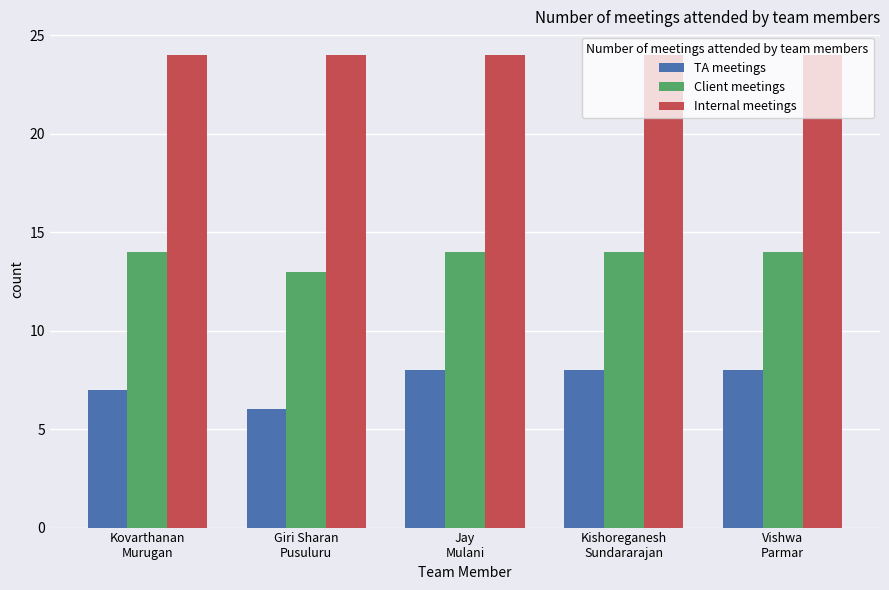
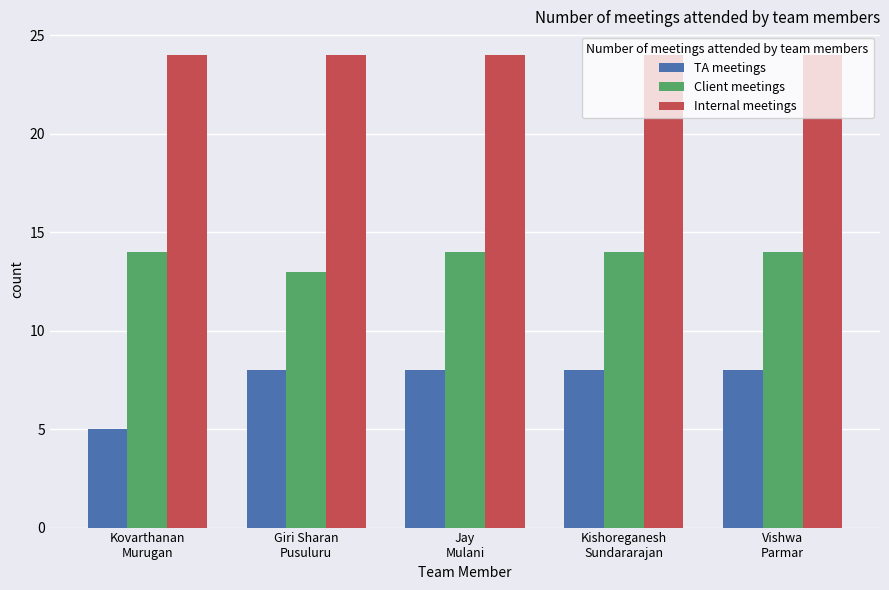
TA meetings, Kovarthanan Murugan: 7 -> 5
TA meetings, Giri Sharan Pusuluru: 6 -> 8
